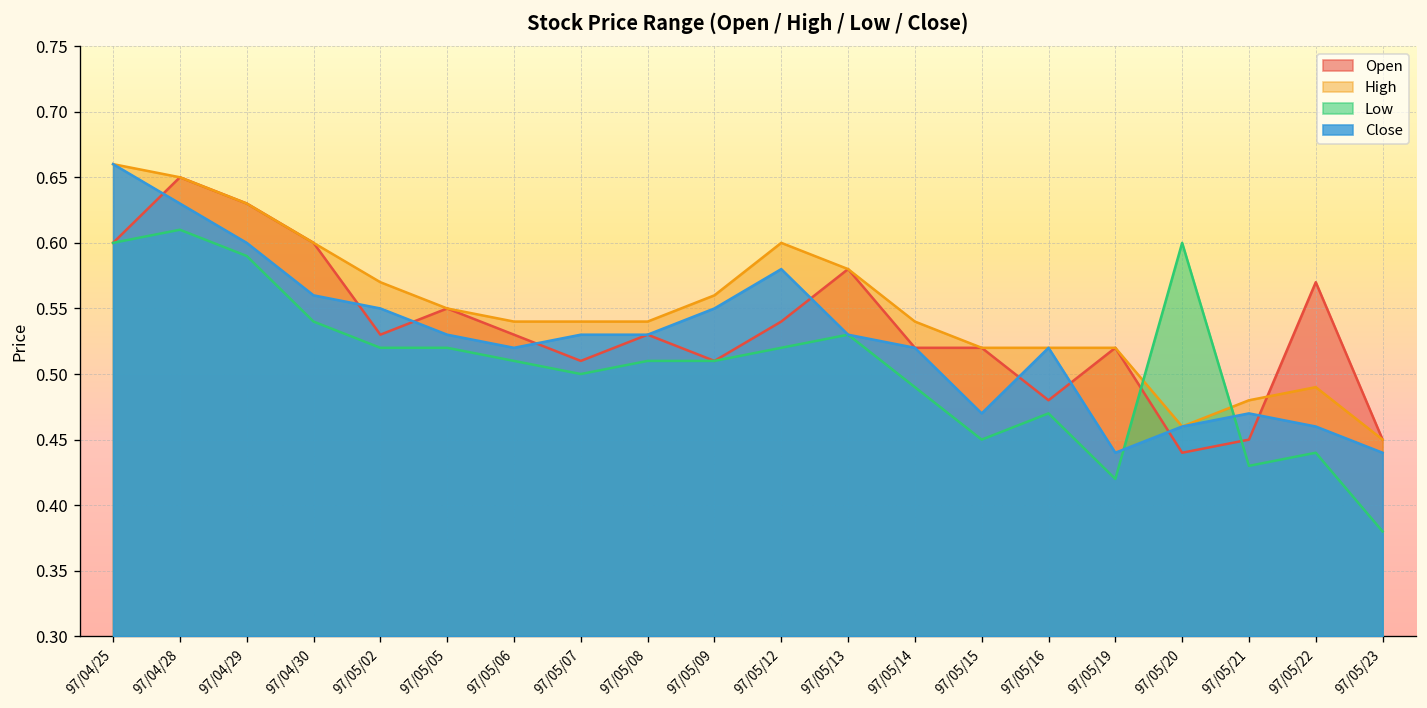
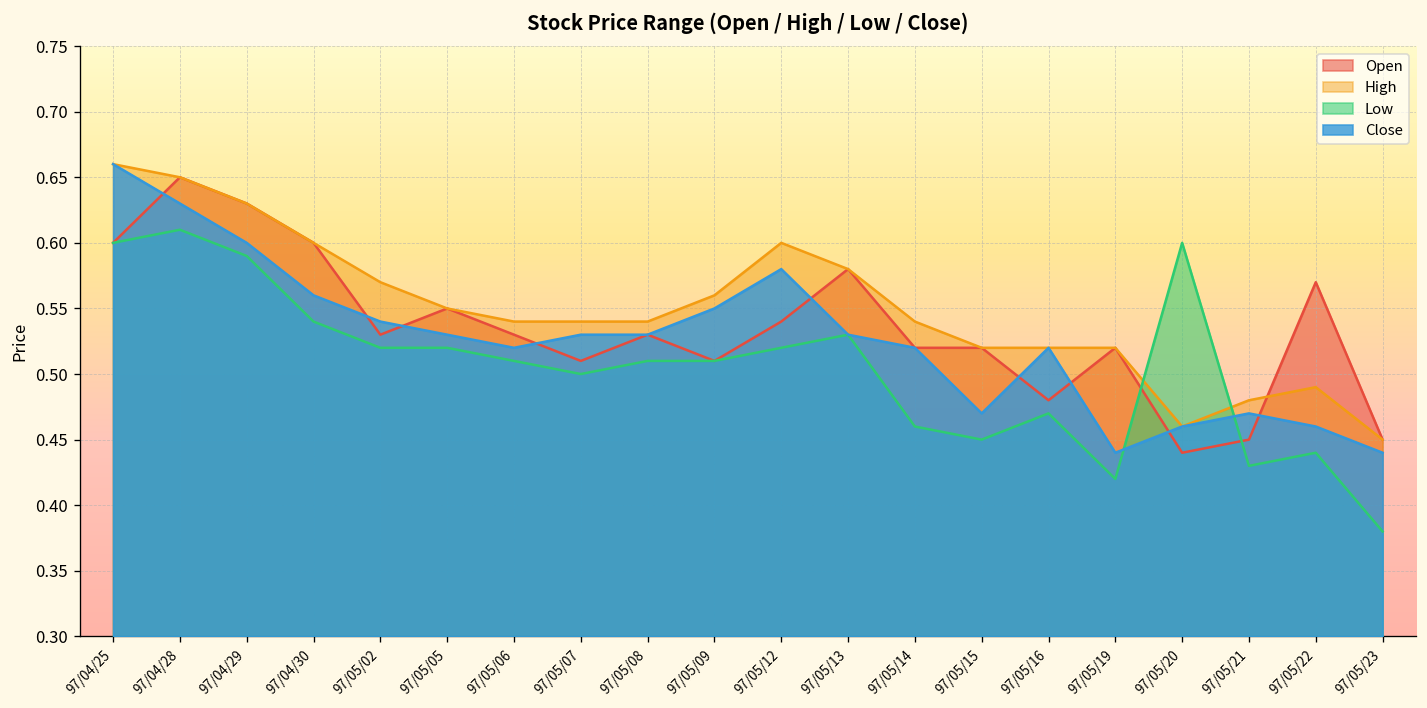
Close, 97/05/02: 0.55 -> 0.54
Low, 97/05/14: 0.49 -> 0.46
